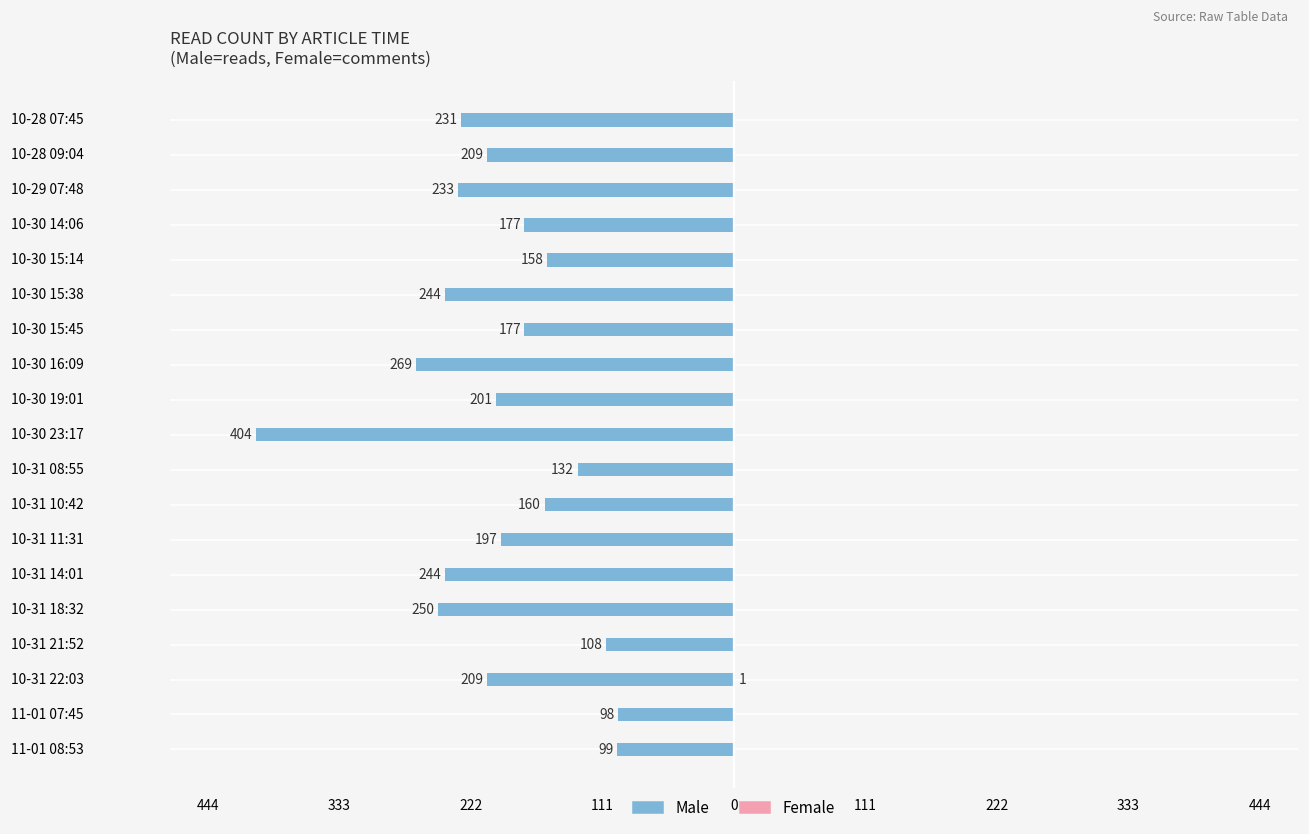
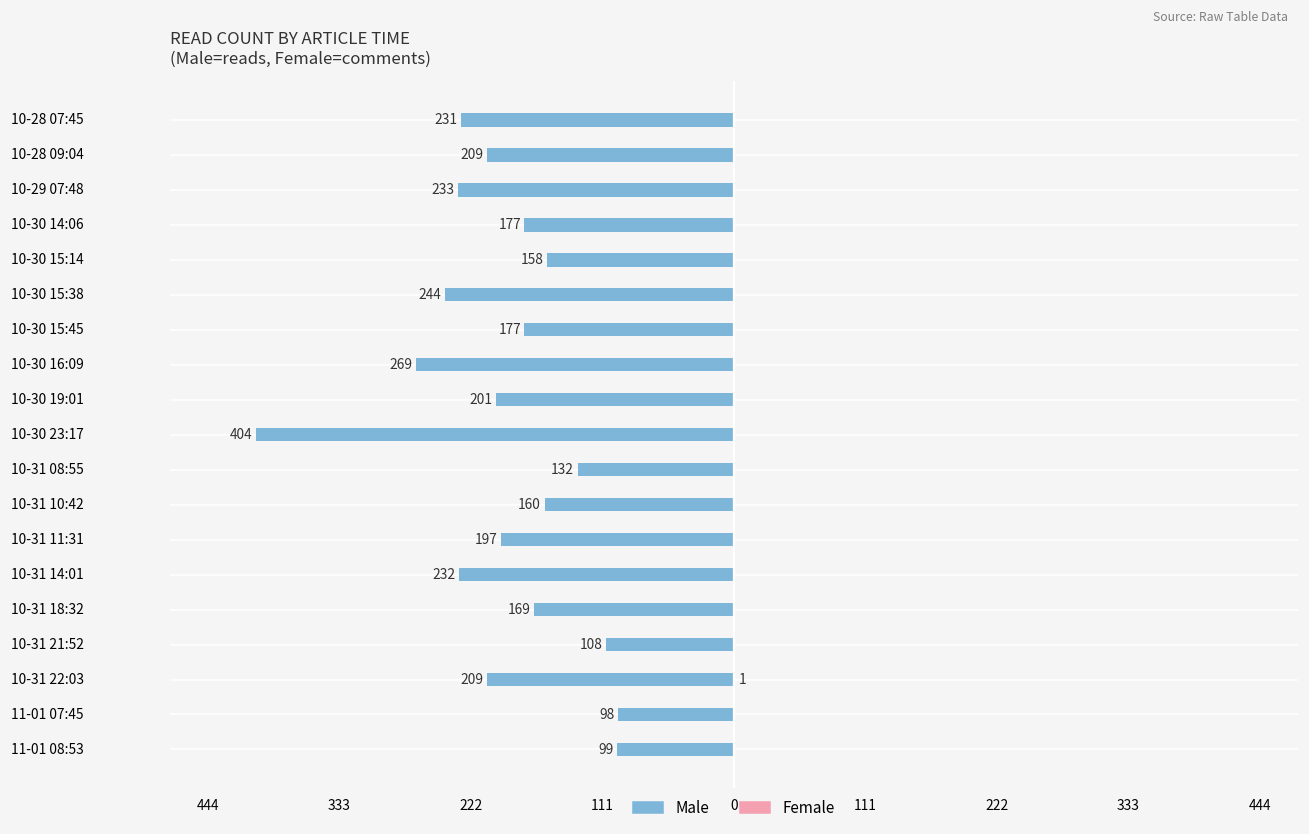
Male, 10-31 14:01: 244 -> 232
Male, 10-31 18:32: 250 -> 169
